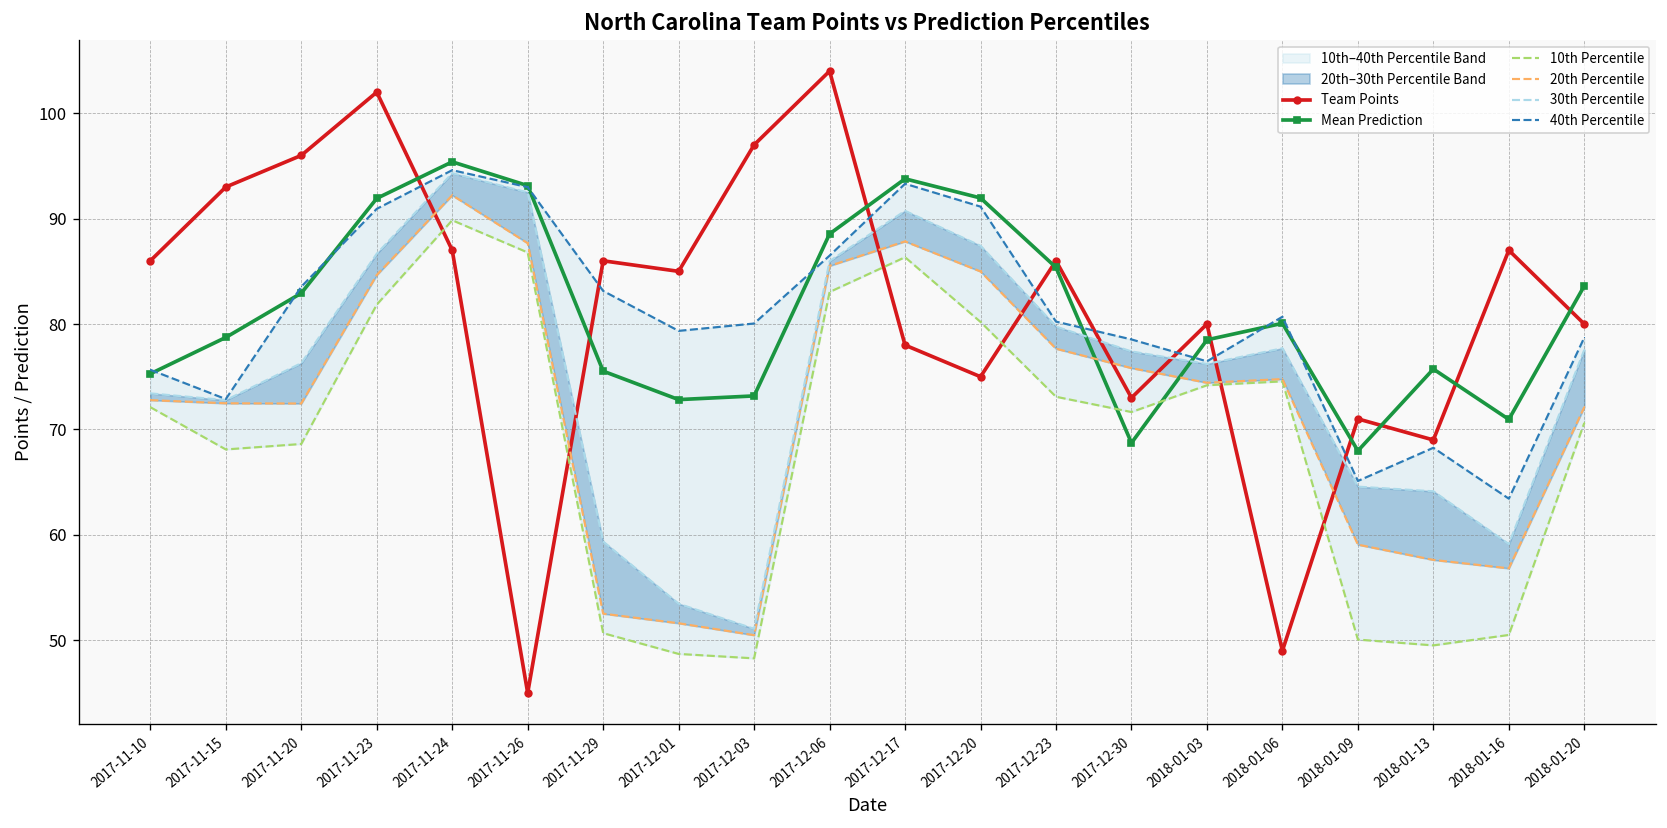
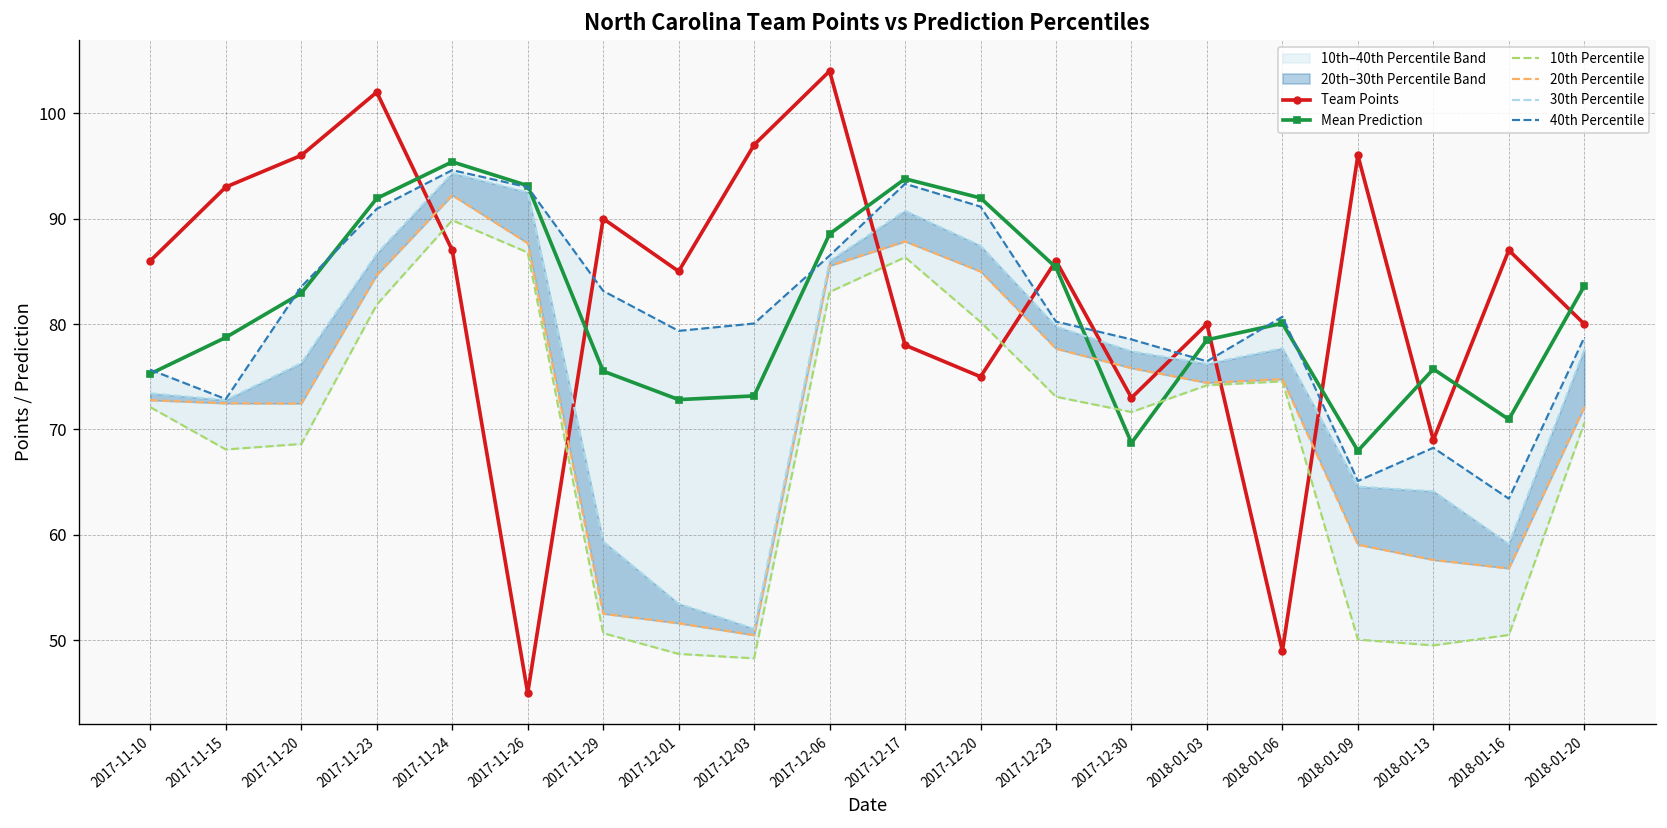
Team Points, 2017-11-29: 86 -> 90
Team Points, 2018-01-09: 71 -> 96
